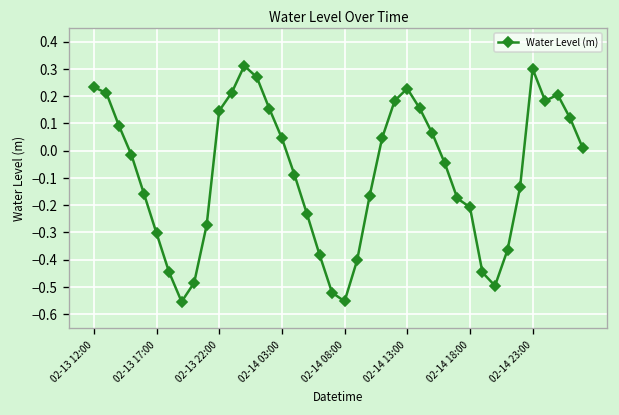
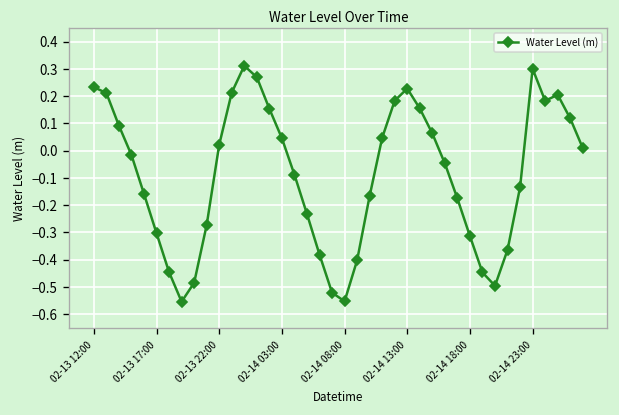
02-13 22:00: 0.15 -> 0.02
02-14 18:00: -0.21 -> -0.31
